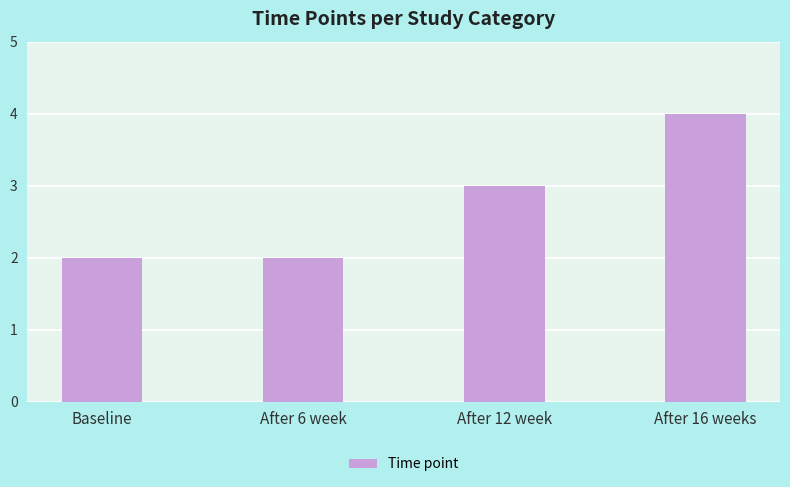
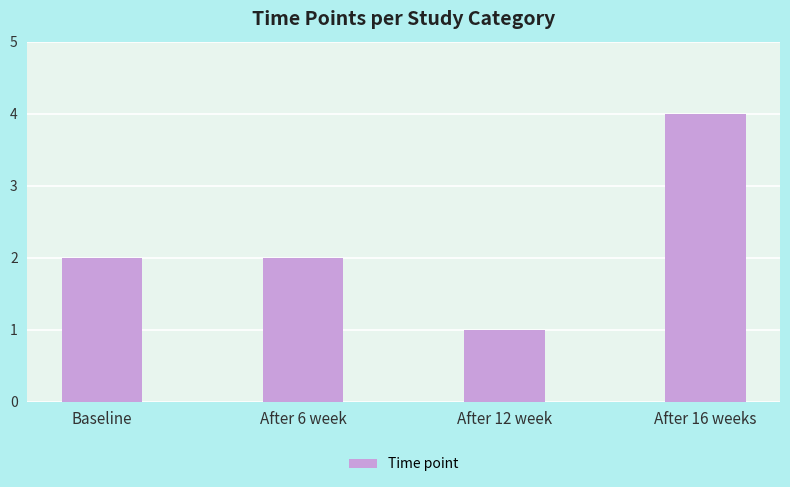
After 12 week: 3 -> 1
